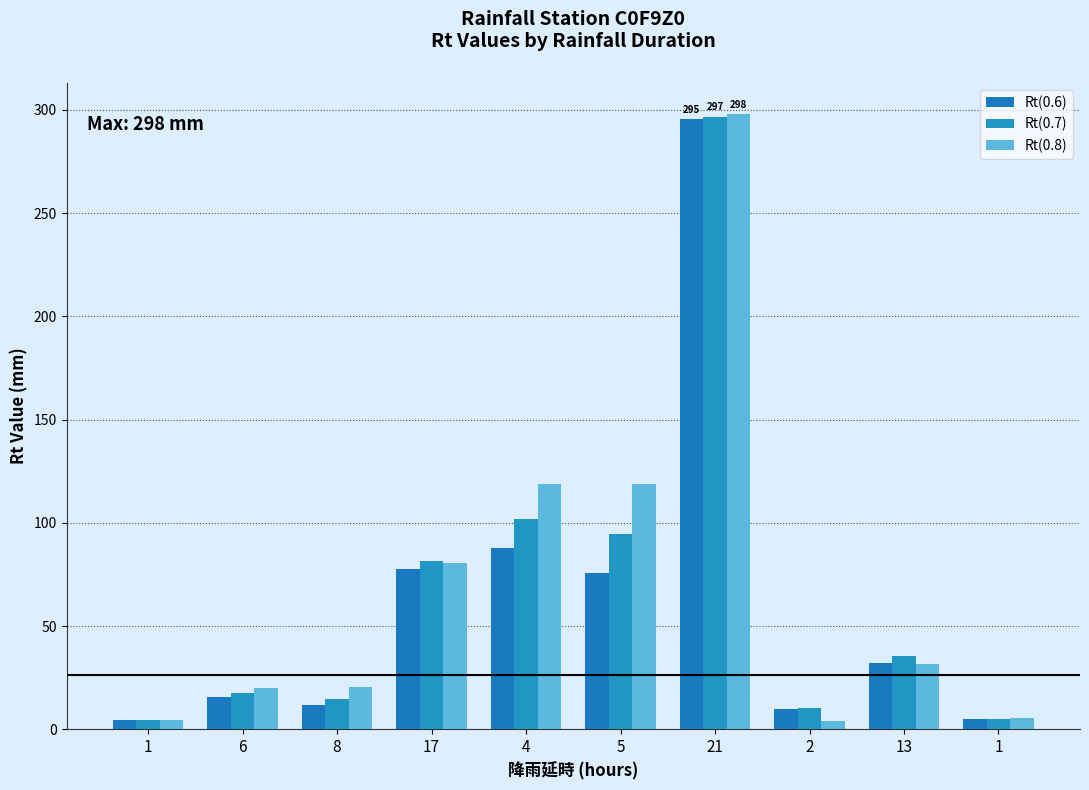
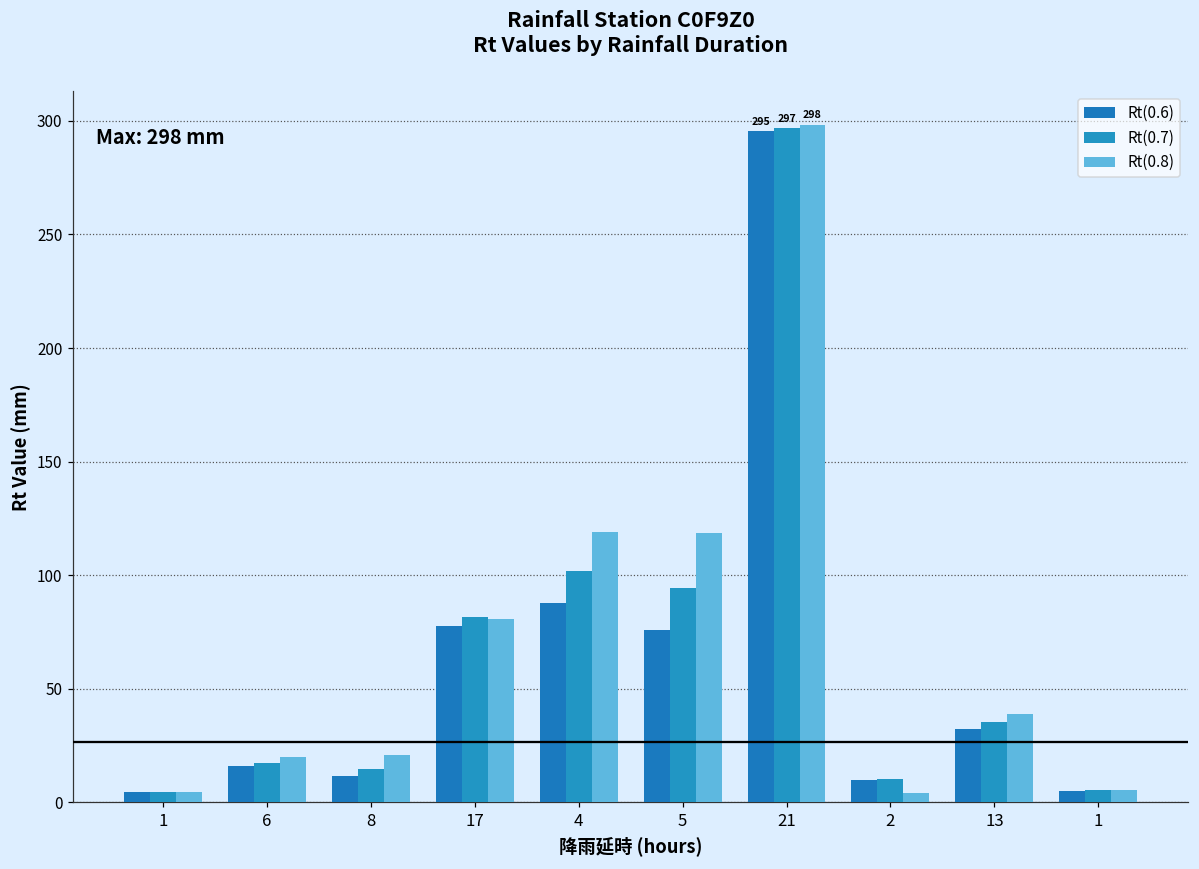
Rt(0.8), 13: 32 -> 39
